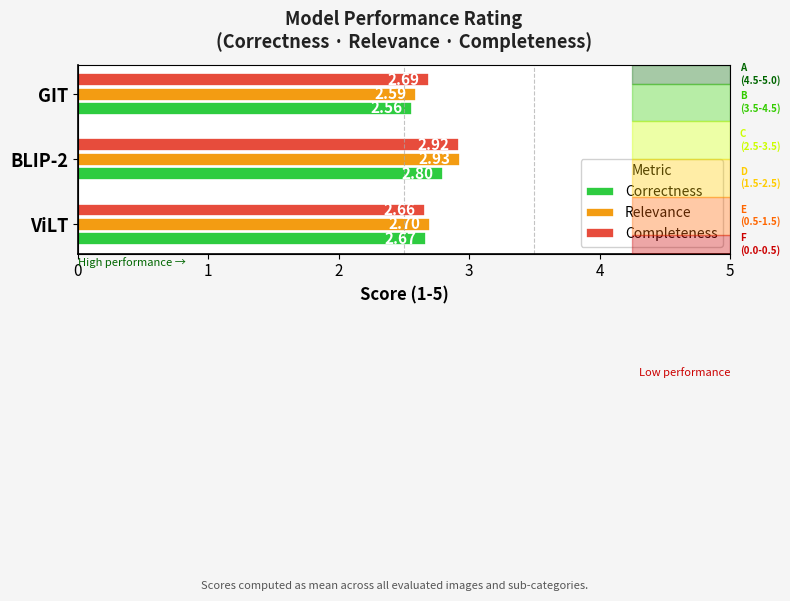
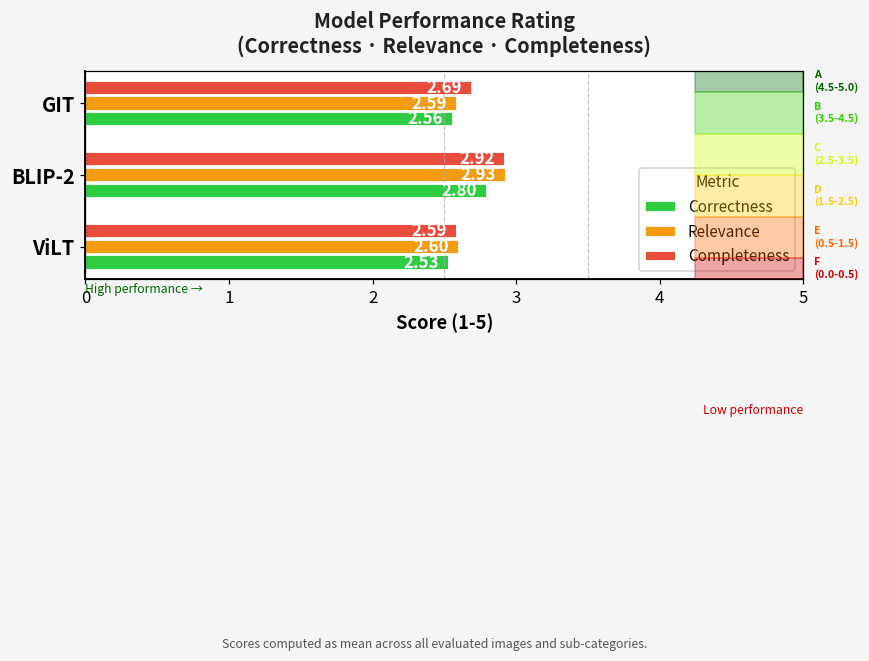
Completeness, ViLT: 2.66 -> 2.59
Relevance, ViLT: 2.70 -> 2.60
Correctness, ViLT: 2.67 -> 2.53
